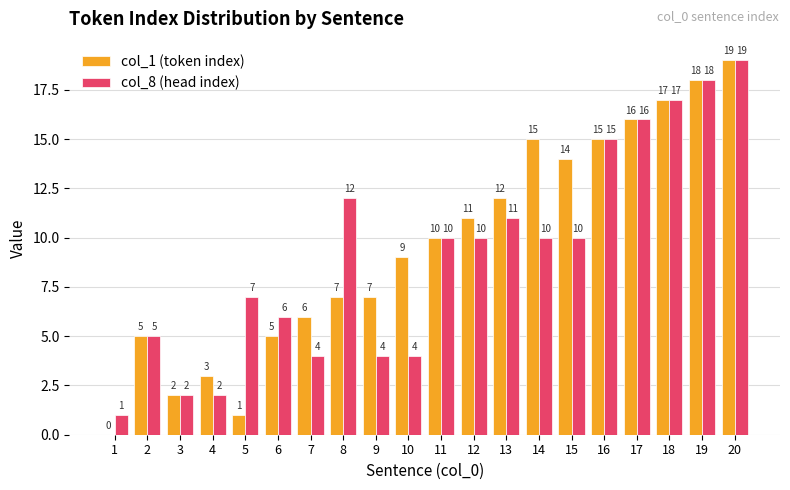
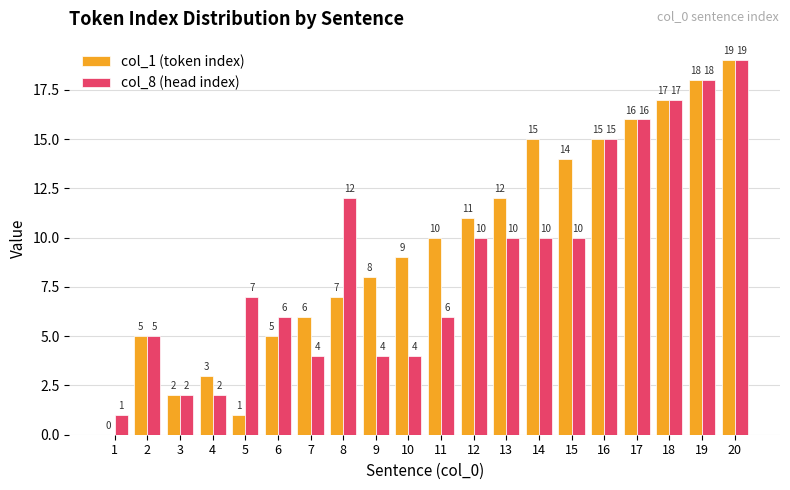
col_1 (token index), 9: 7 -> 8
col_8 (head index), 11: 10 -> 6
col_8 (head index), 13: 11 -> 10
